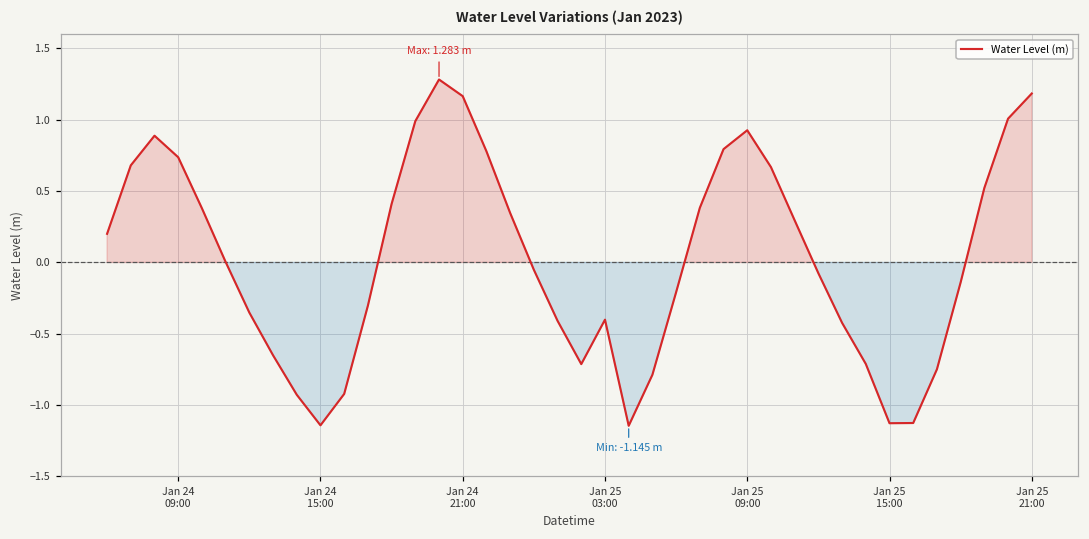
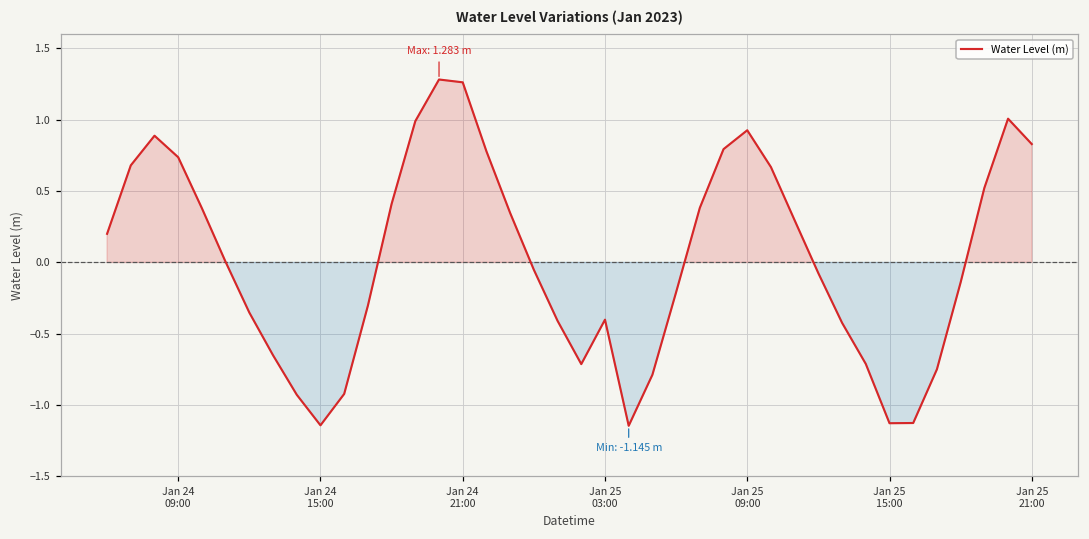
Jan 24 21:00: 1.17 -> 1.26
Jan 25 21:00: 1.18 -> 0.83
